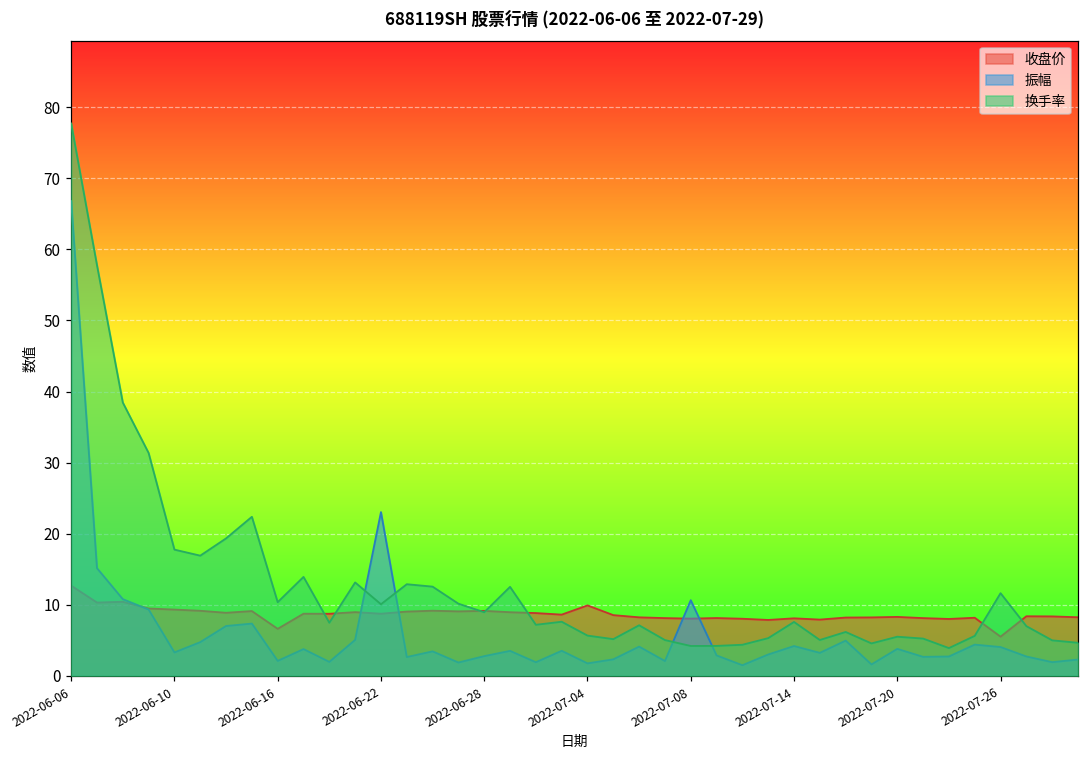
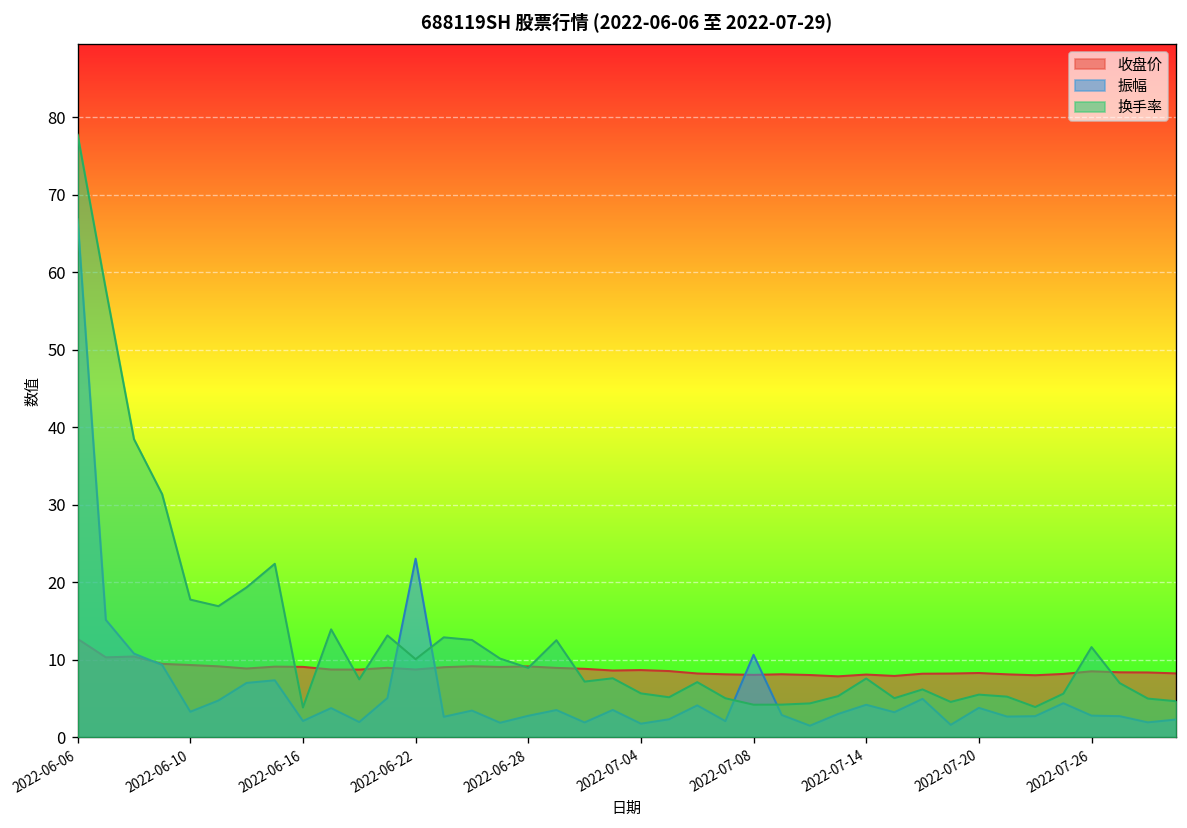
收盘价, 2022-06-16: 7 -> 9
换手率, 2022-06-16: 10 -> 4
收盘价, 2022-07-04: 10 -> 9
收盘价, 2022-07-26: 6 -> 9
振幅, 2022-07-26: 4 -> 3
